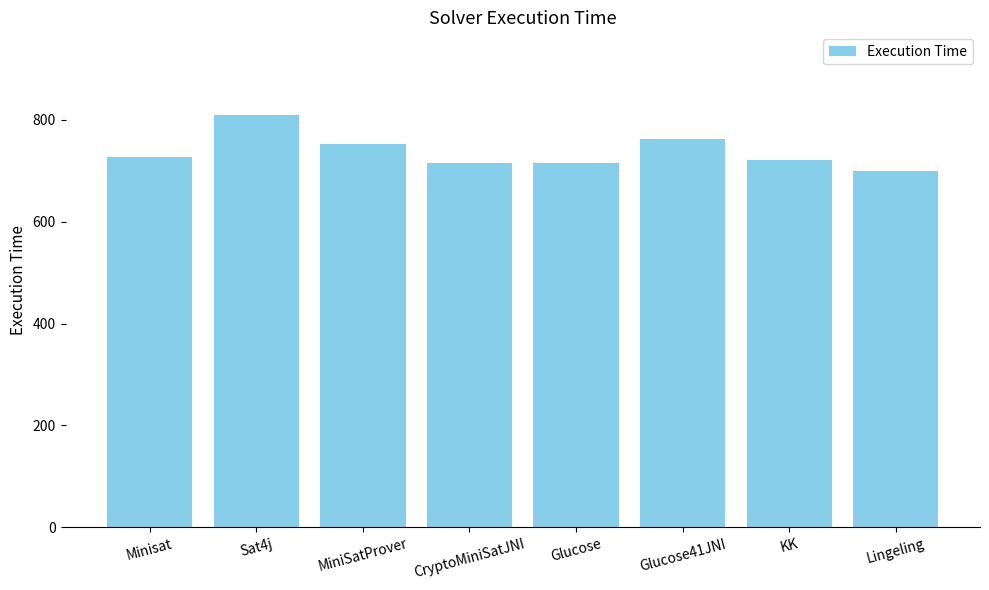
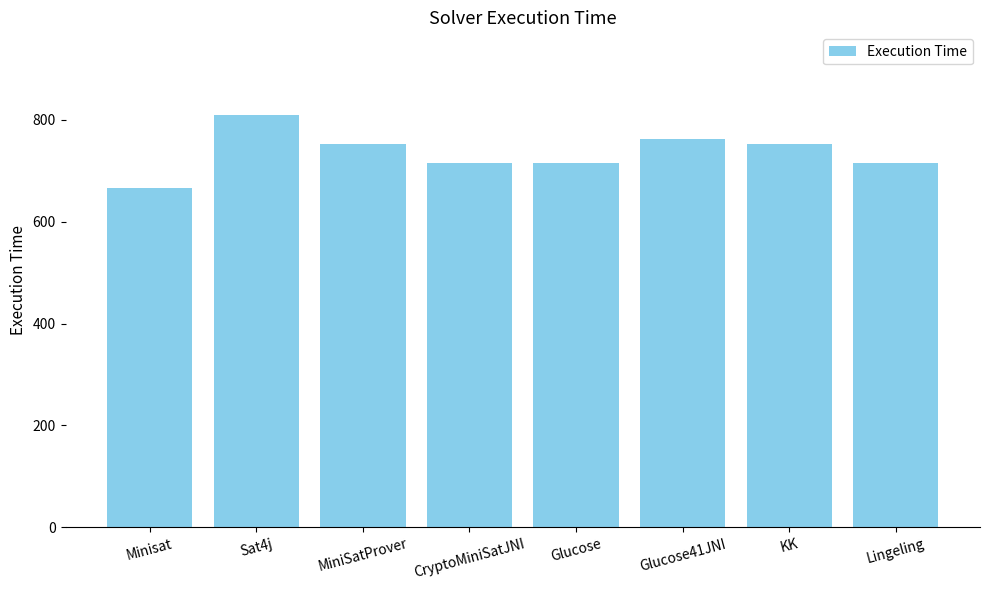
Minisat: 730 -> 670
KK: 720 -> 750
Lingeling: 700 -> 720
